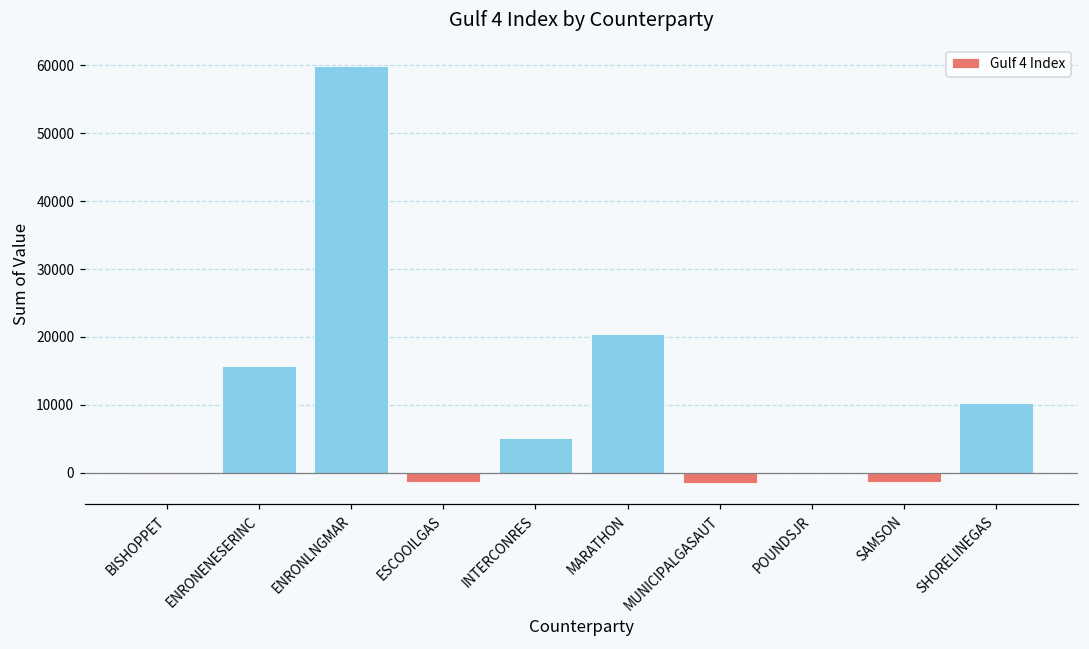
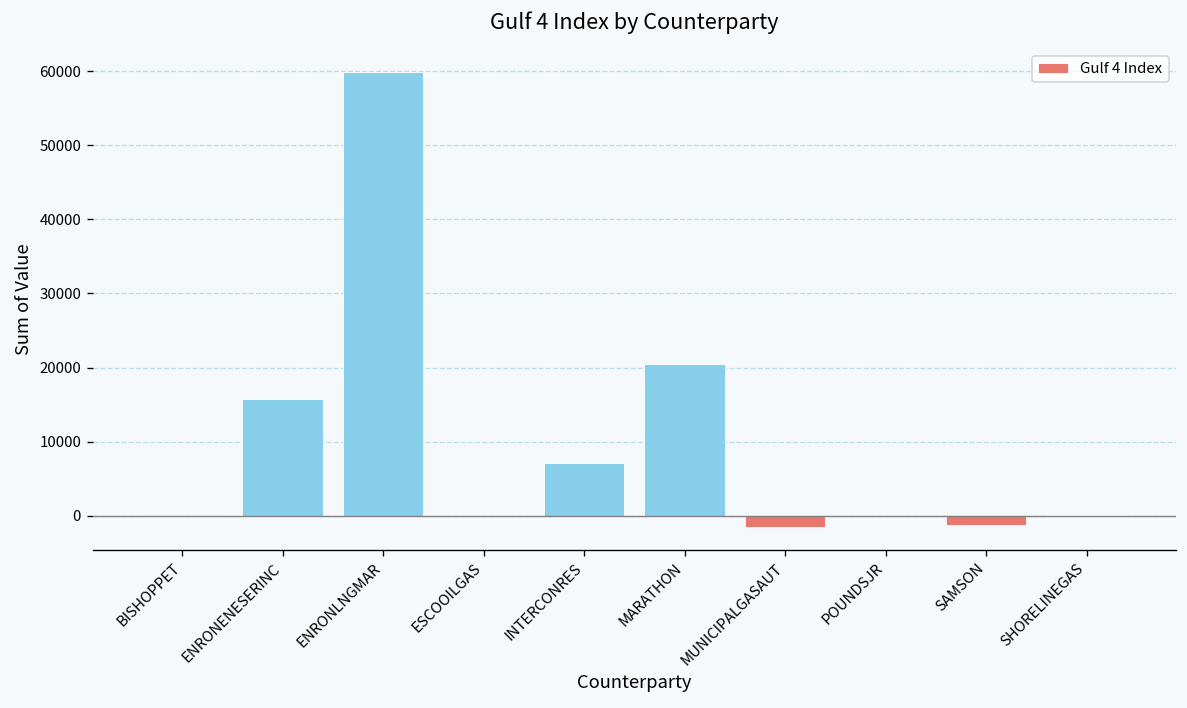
ESCOOILGAS: -1000 -> 0
INTERCONRES: 5000 -> 7000
SHORELINEGAS: 10000 -> 0
